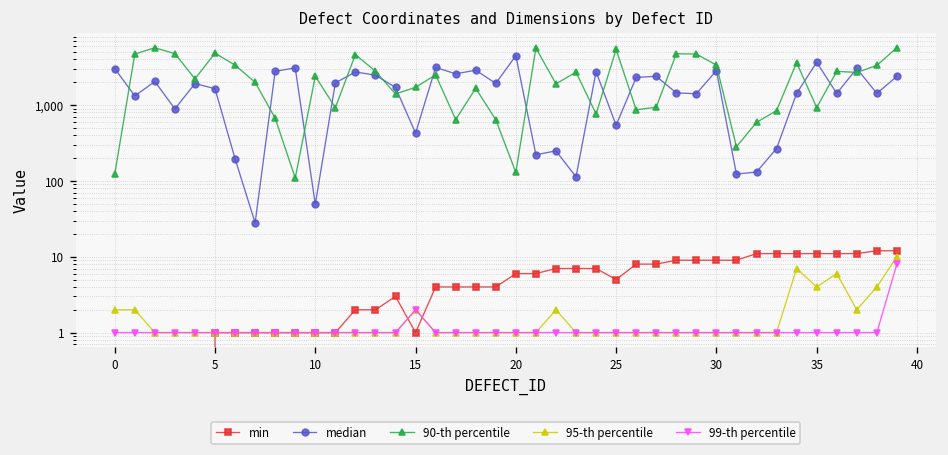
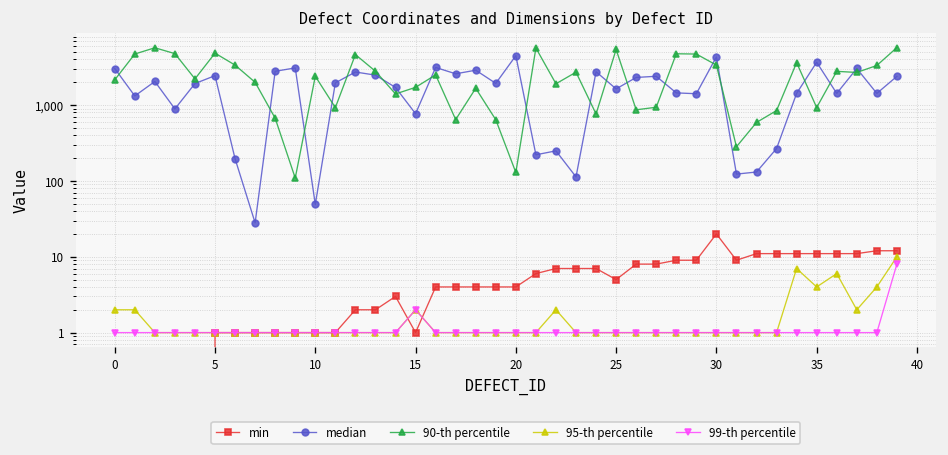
90-th percentile, 0: 120 -> 2,200
median, 5: 1,600 -> 2,400
median, 15: 400 -> 800
min, 20: 6 -> 4
median, 25: 500 -> 1,600
min, 30: 9 -> 20
median, 30: 3,000 -> 4,000
